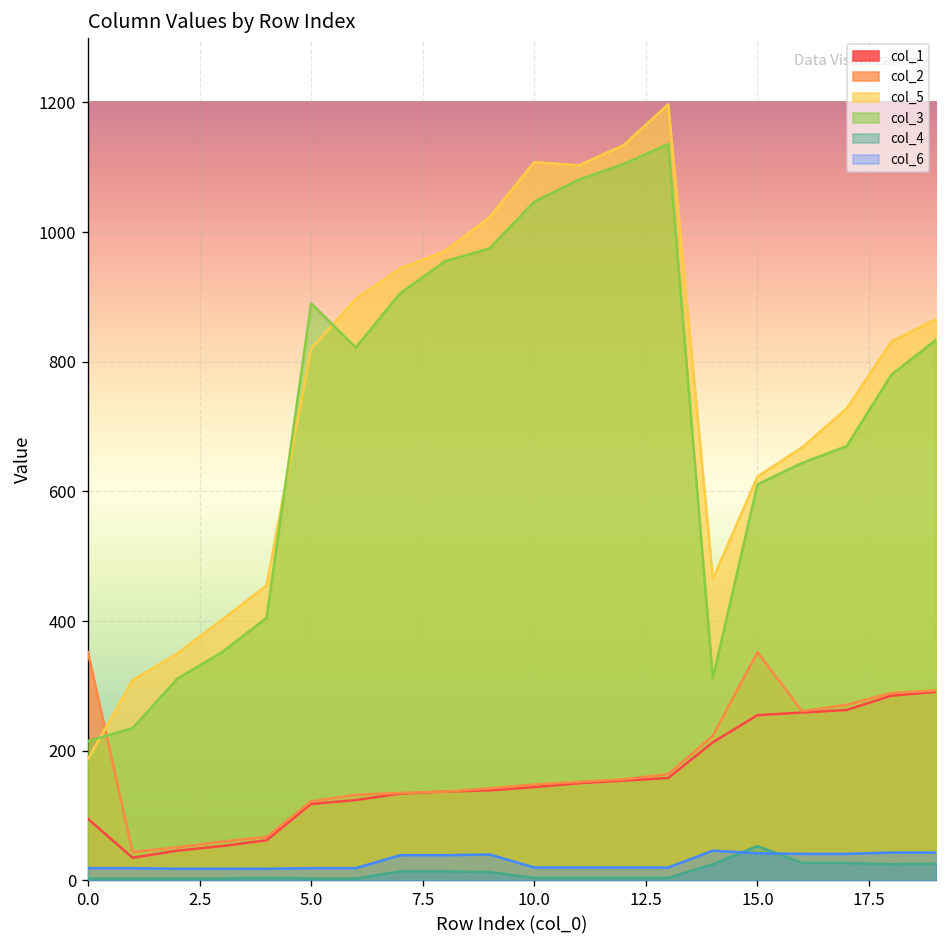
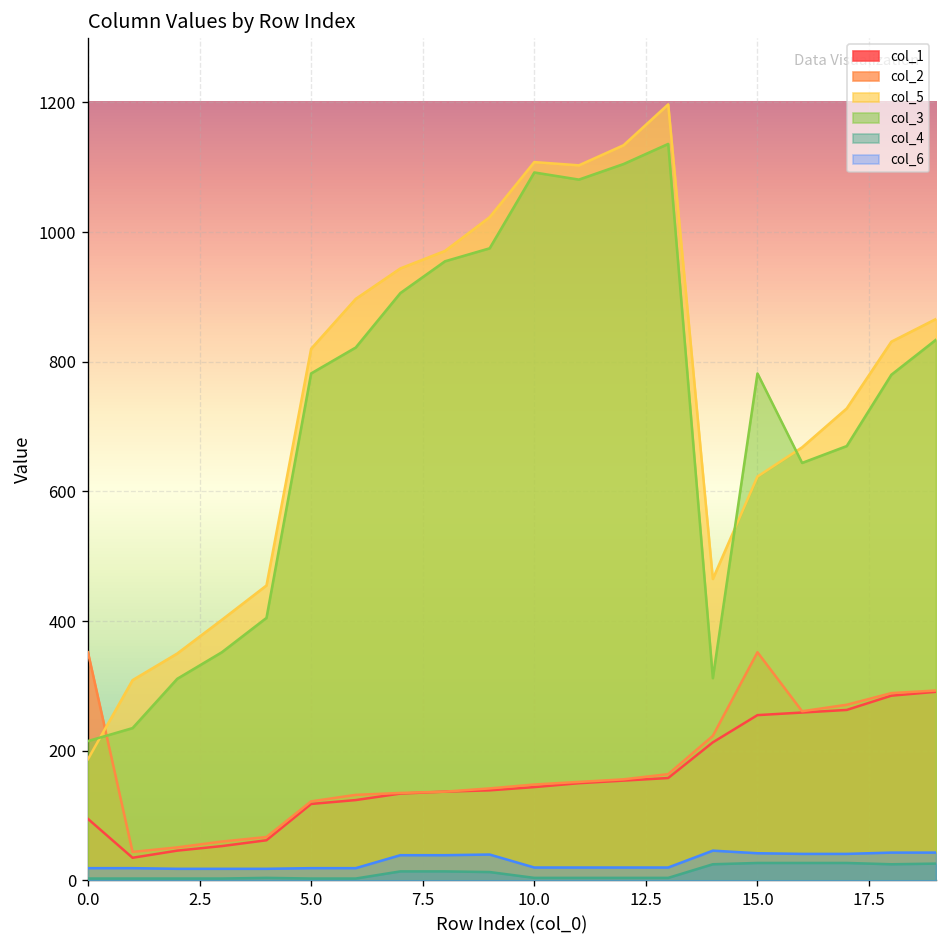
col_3, 5.0: 890 -> 780
col_3, 10.0: 1050 -> 1090
col_3, 15.0: 610 -> 780
col_4, 15.0: 50 -> 30
